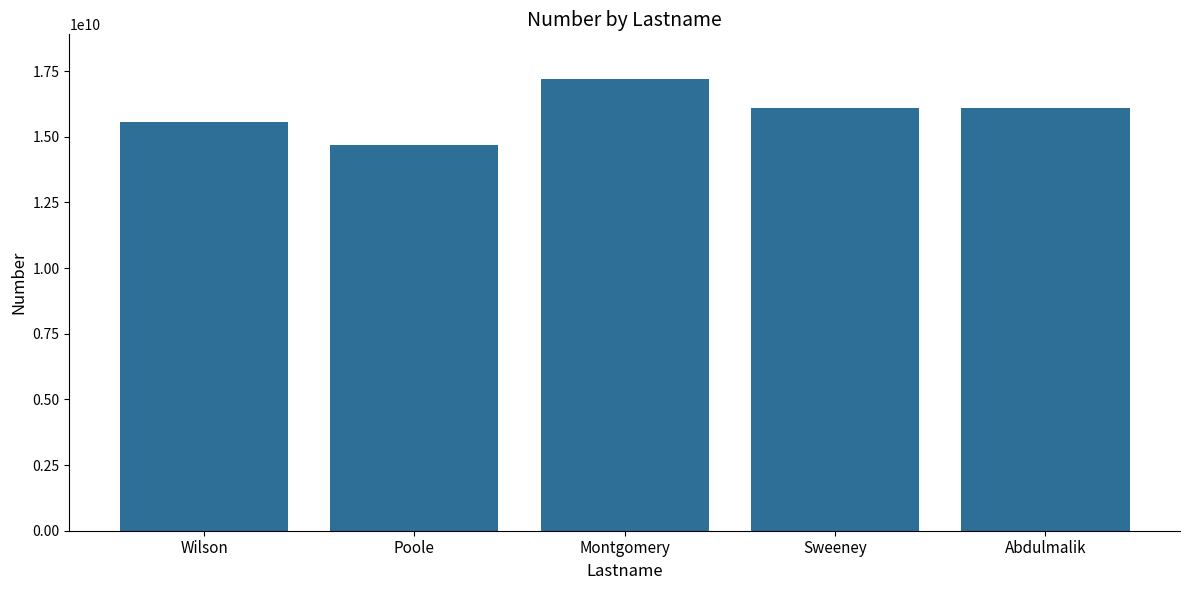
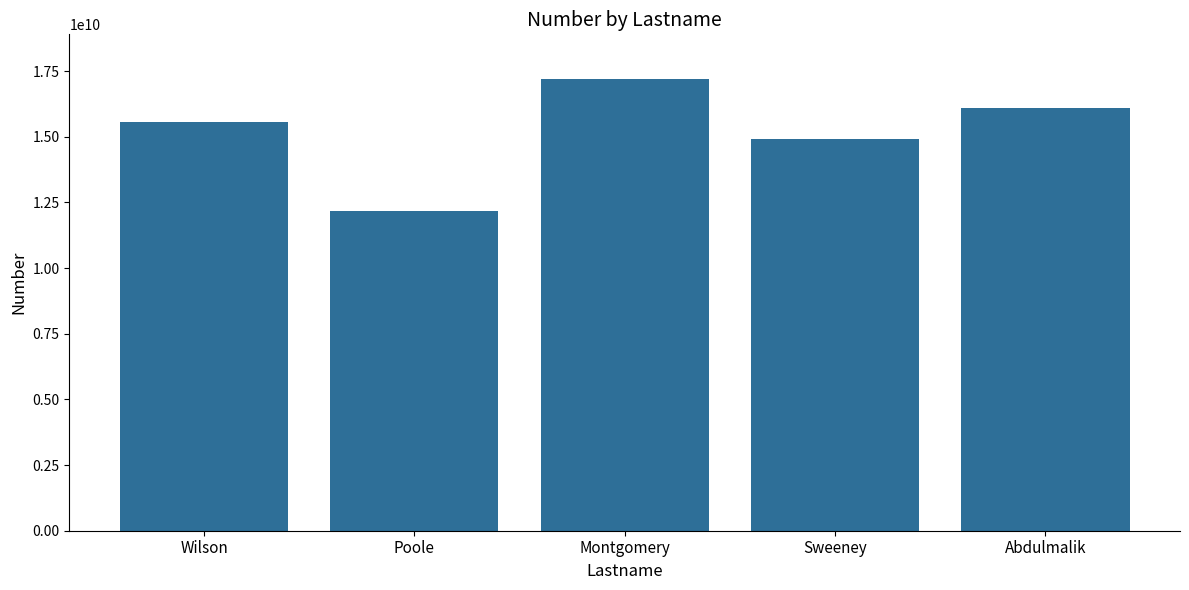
Poole: 14700000000 -> 12200000000
Sweeney: 16100000000 -> 14900000000
